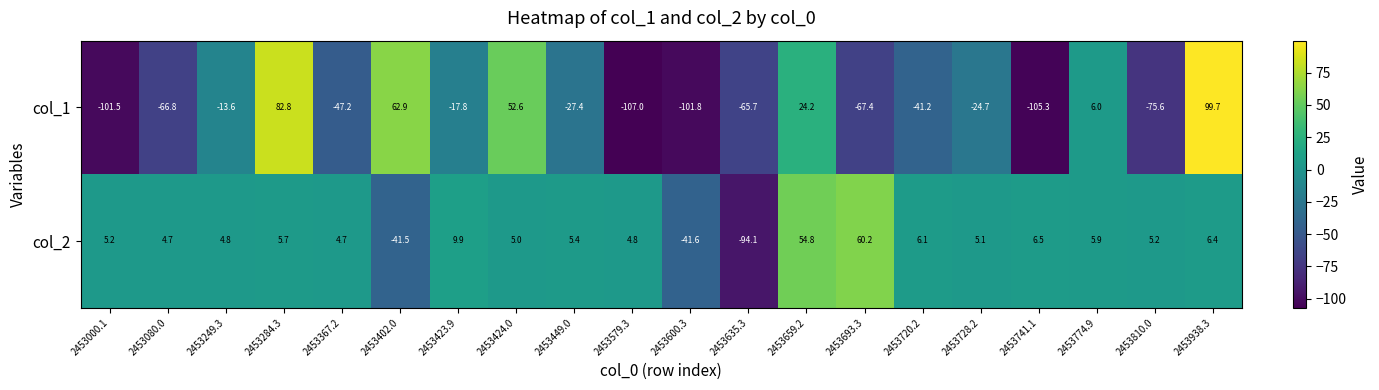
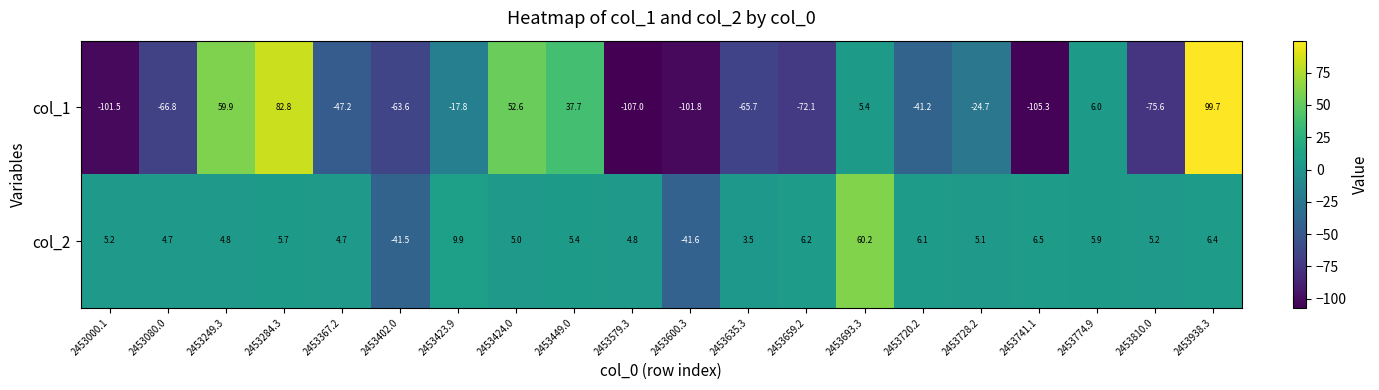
col_1, 2453249.3: -13.6 -> 59.9
col_1, 2453402.0: 62.9 -> -63.6
col_1, 2453449.0: -27.4 -> 37.7
col_1, 2453659.2: 24.2 -> -72.1
col_1, 2453693.3: -67.4 -> 5.4
col_2, 2453635.3: -94.1 -> 3.5
col_2, 2453659.2: 54.8 -> 6.2
